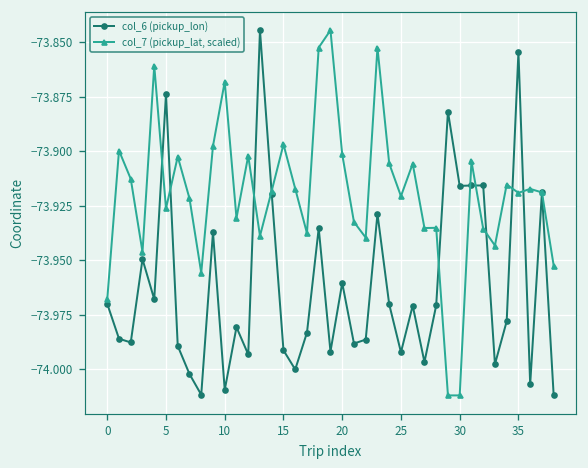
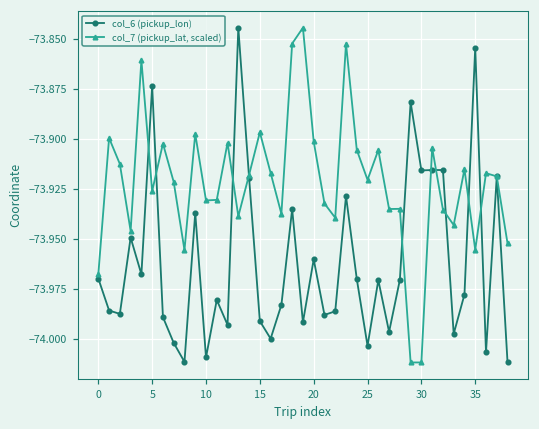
col_7 (pickup_lat, scaled), 10: -73.868 -> -73.931
col_6 (pickup_lon), 25: -73.992 -> -74.004
col_7 (pickup_lat, scaled), 35: -73.919 -> -73.956
